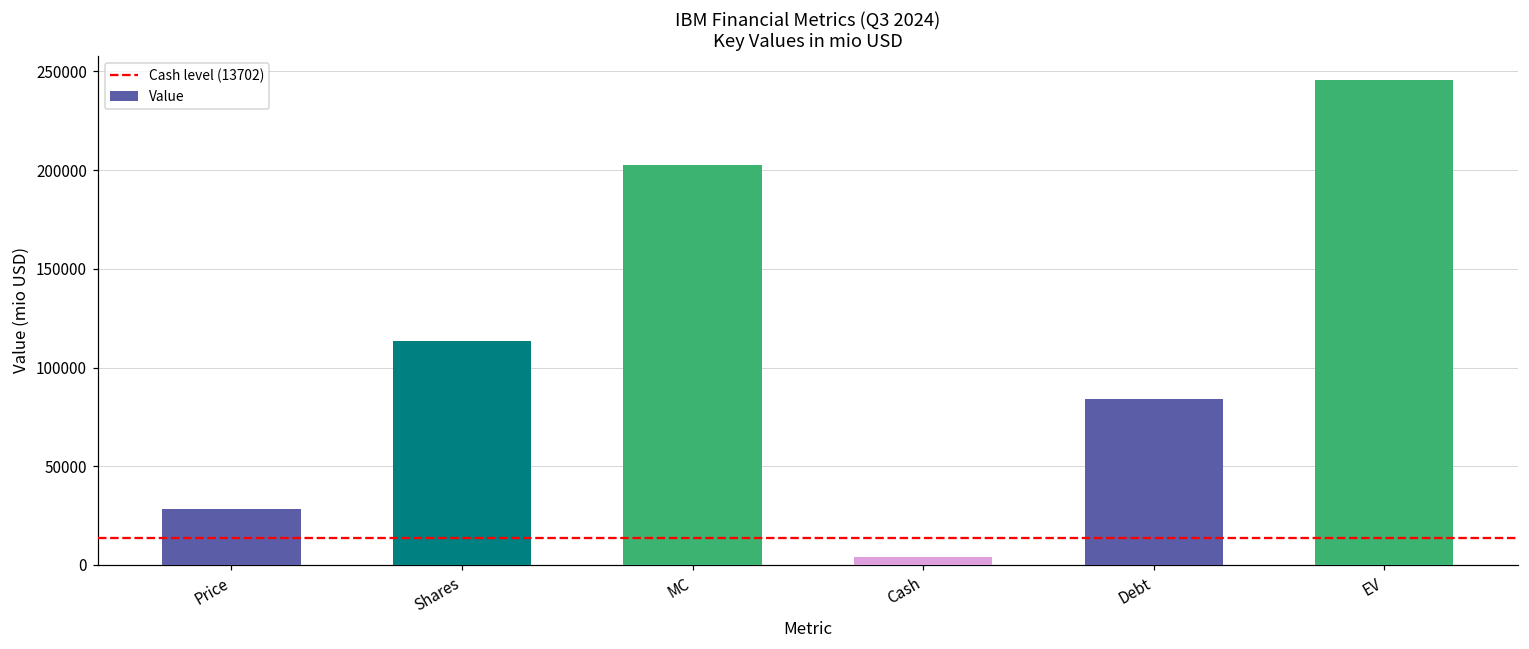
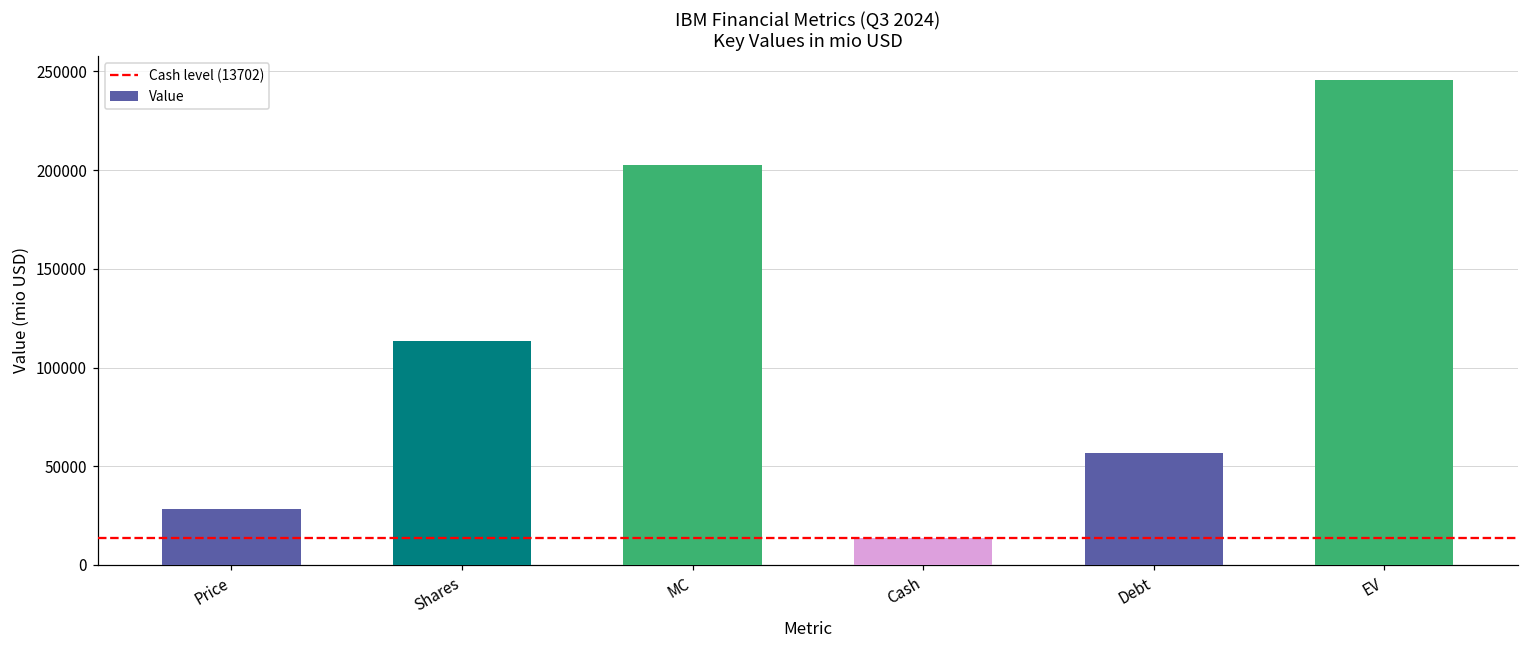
Cash: 4000 -> 14000
Debt: 84000 -> 57000
